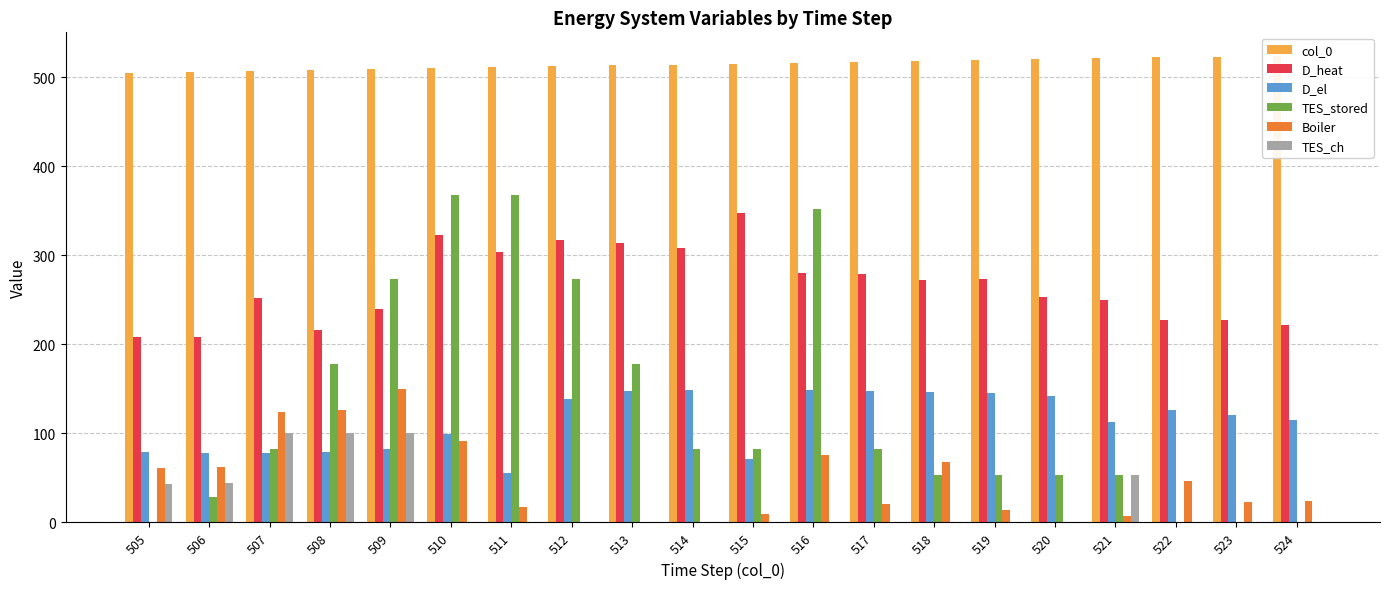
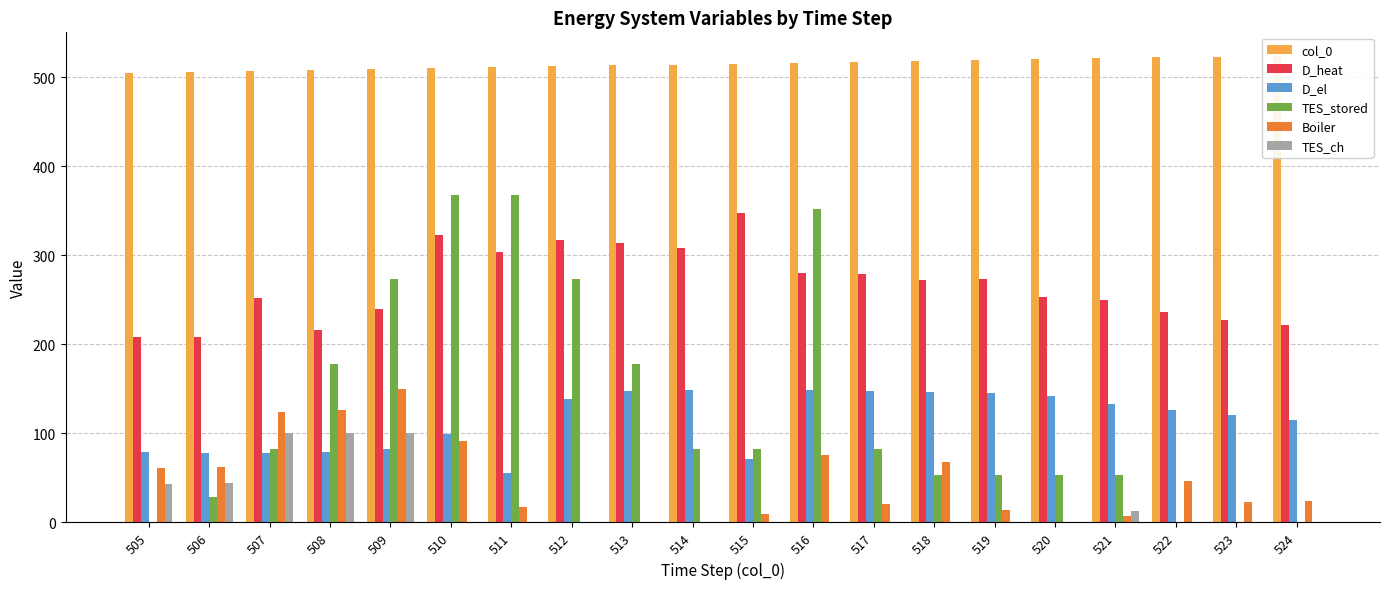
D_el, 521: 110 -> 130
TES_ch, 521: 50 -> 10
D_heat, 522: 230 -> 240
